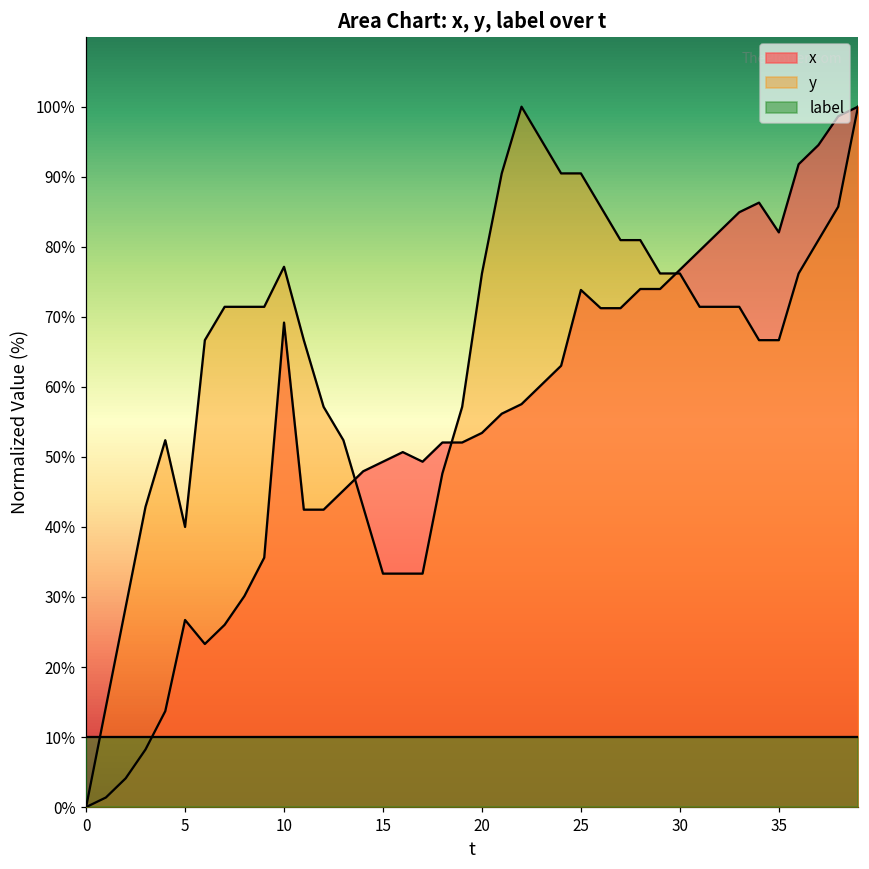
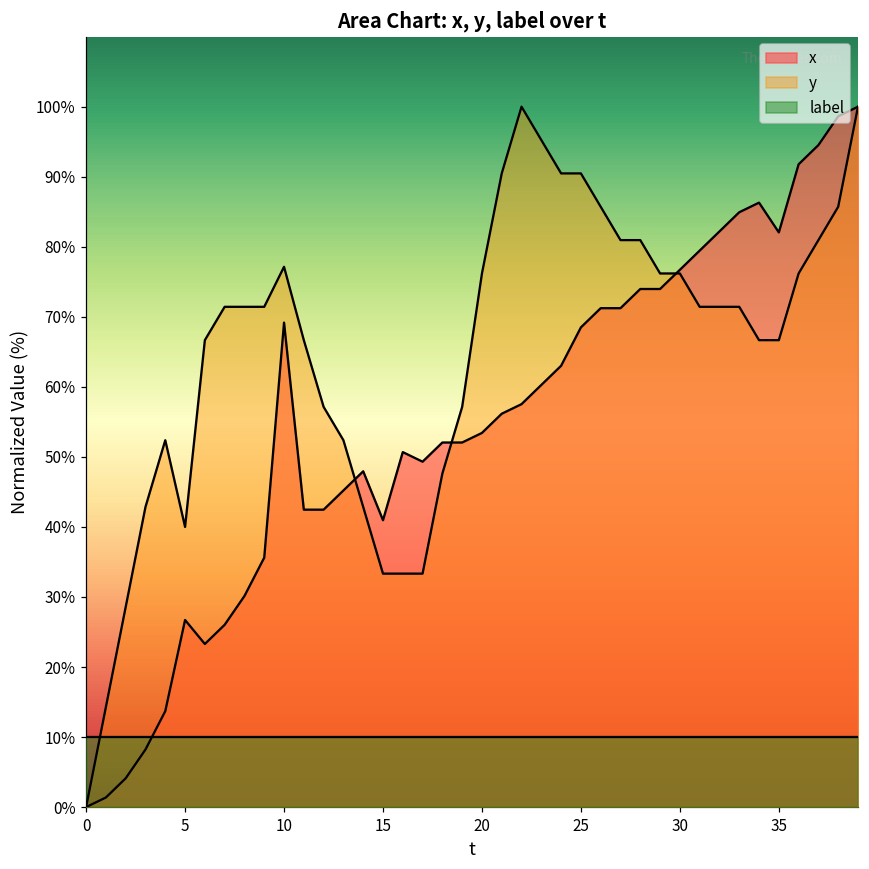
x, 15: 49% -> 41%
x, 25: 74% -> 68%
